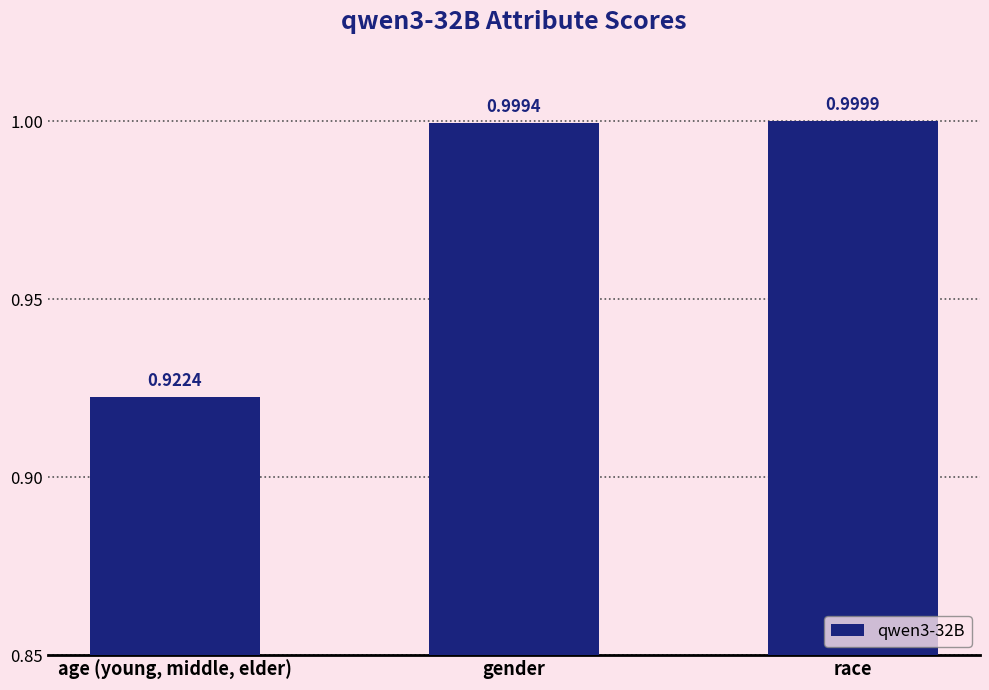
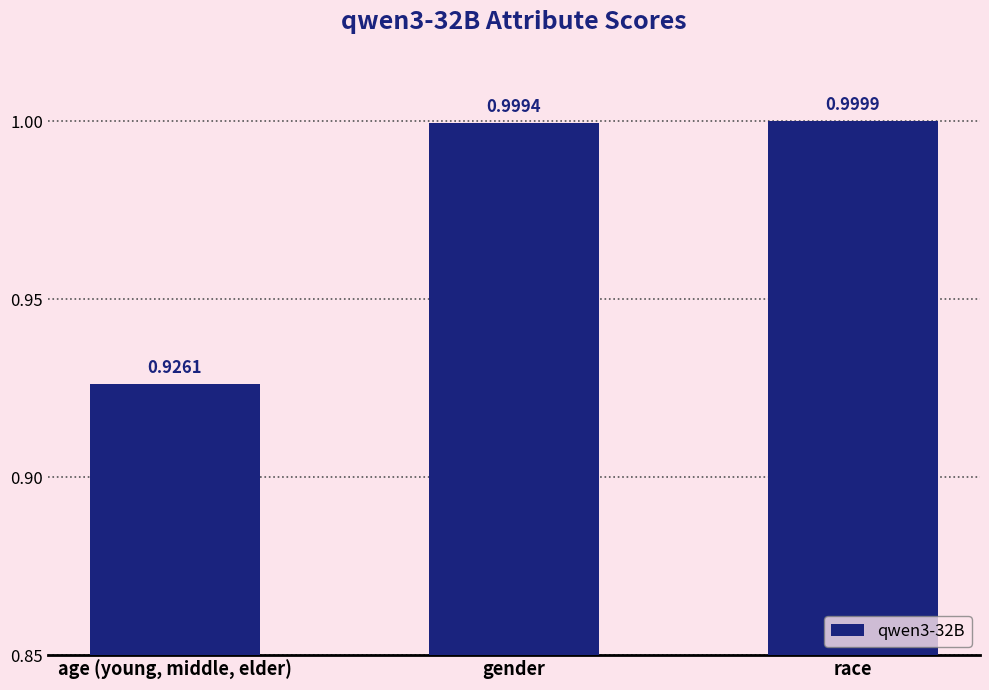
age (young, middle, elder): 0.9224 -> 0.9261
